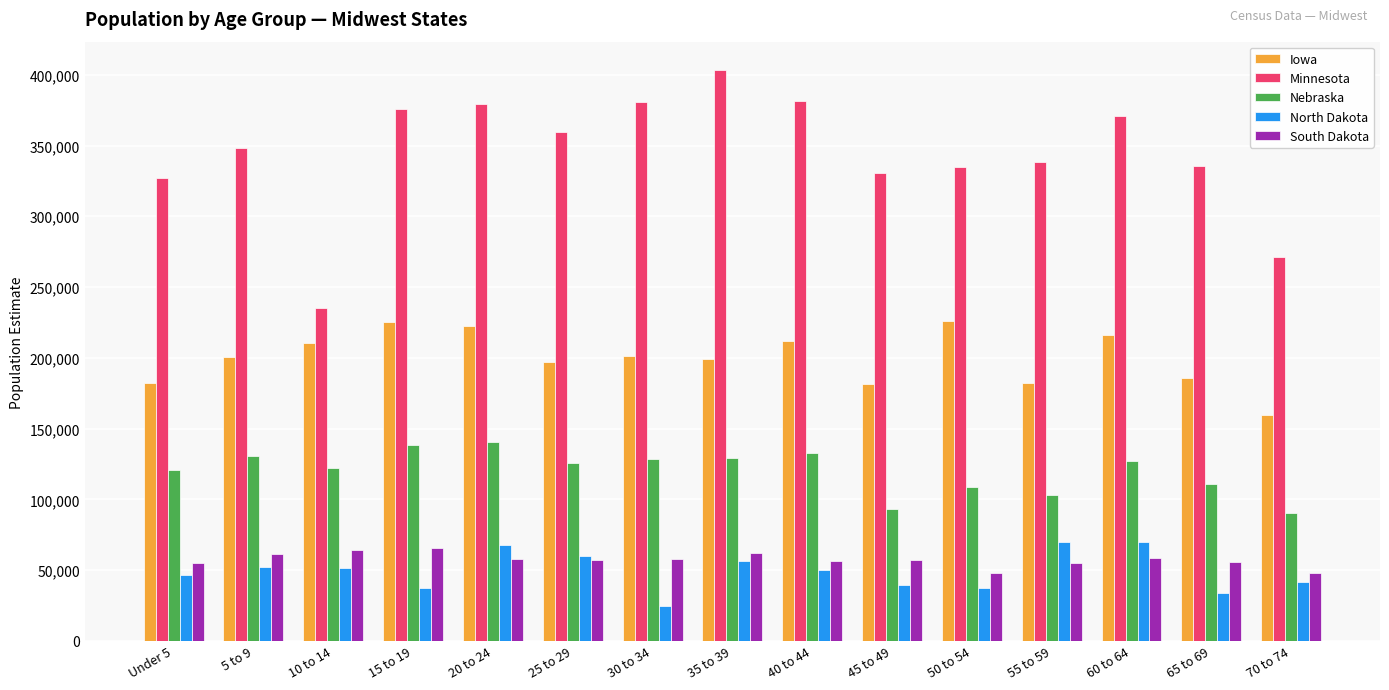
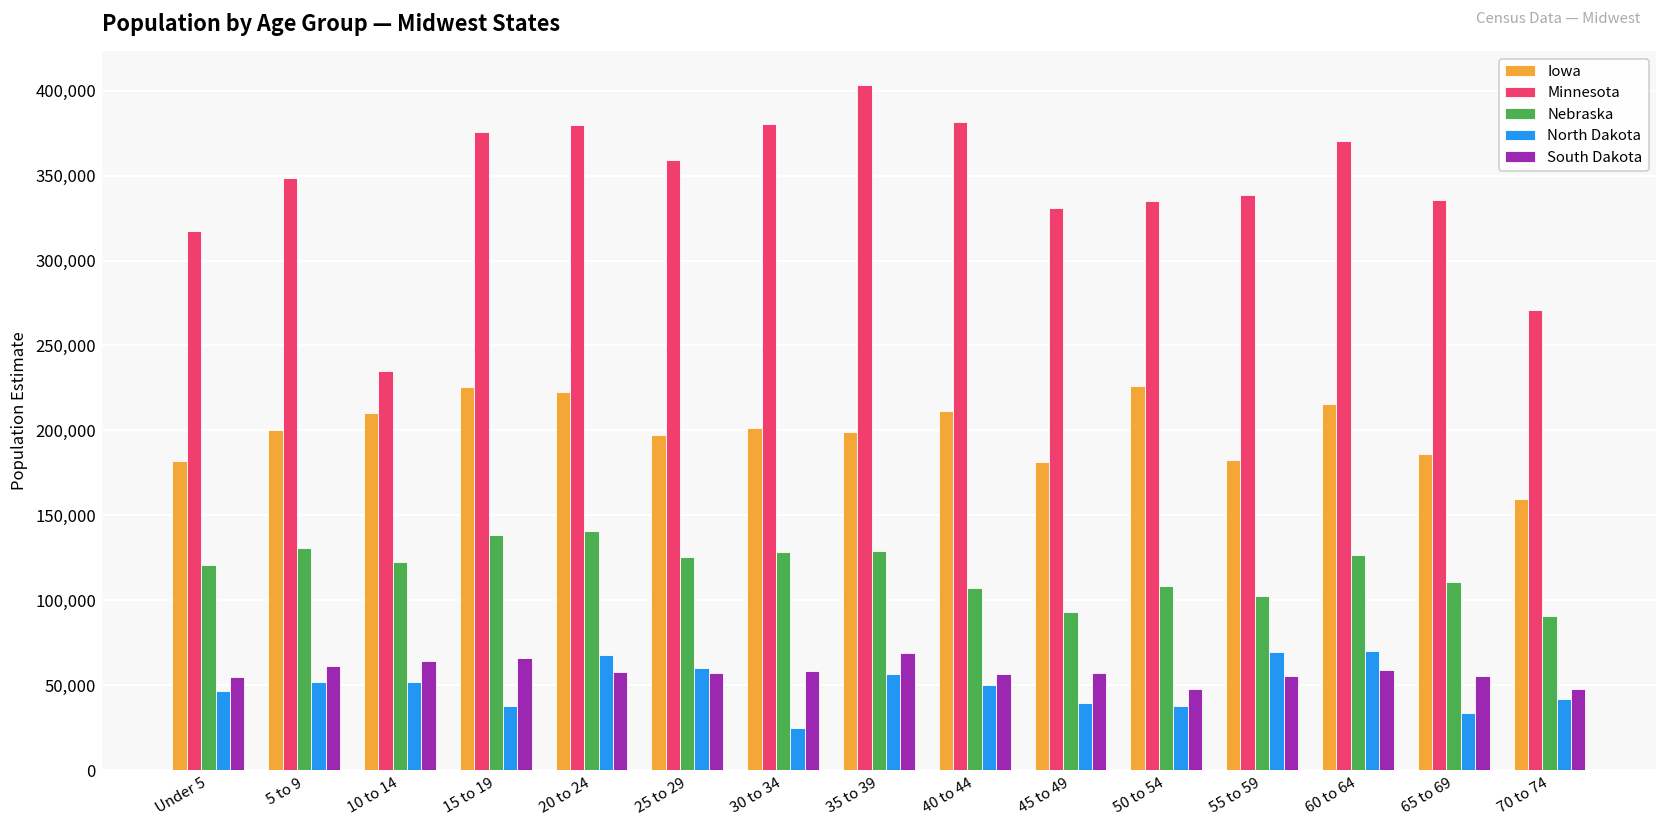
Minnesota, Under 5: 327,000 -> 317,000
South Dakota, 35 to 39: 62,000 -> 69,000
Nebraska, 40 to 44: 133,000 -> 107,000
